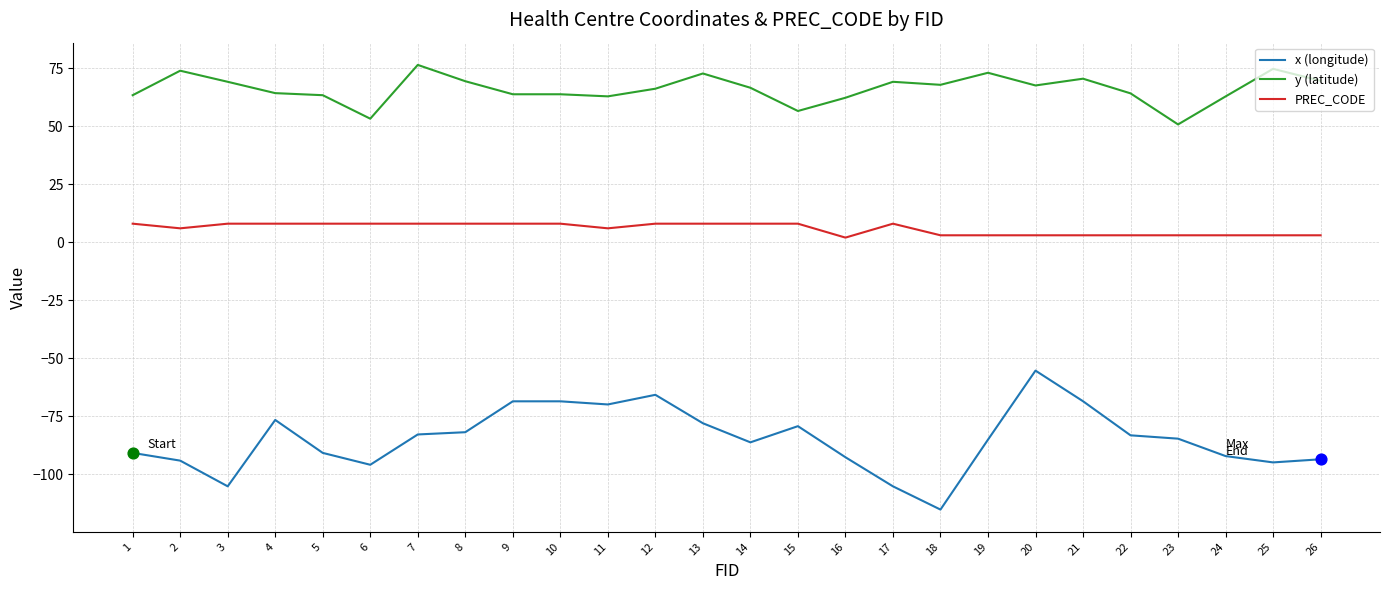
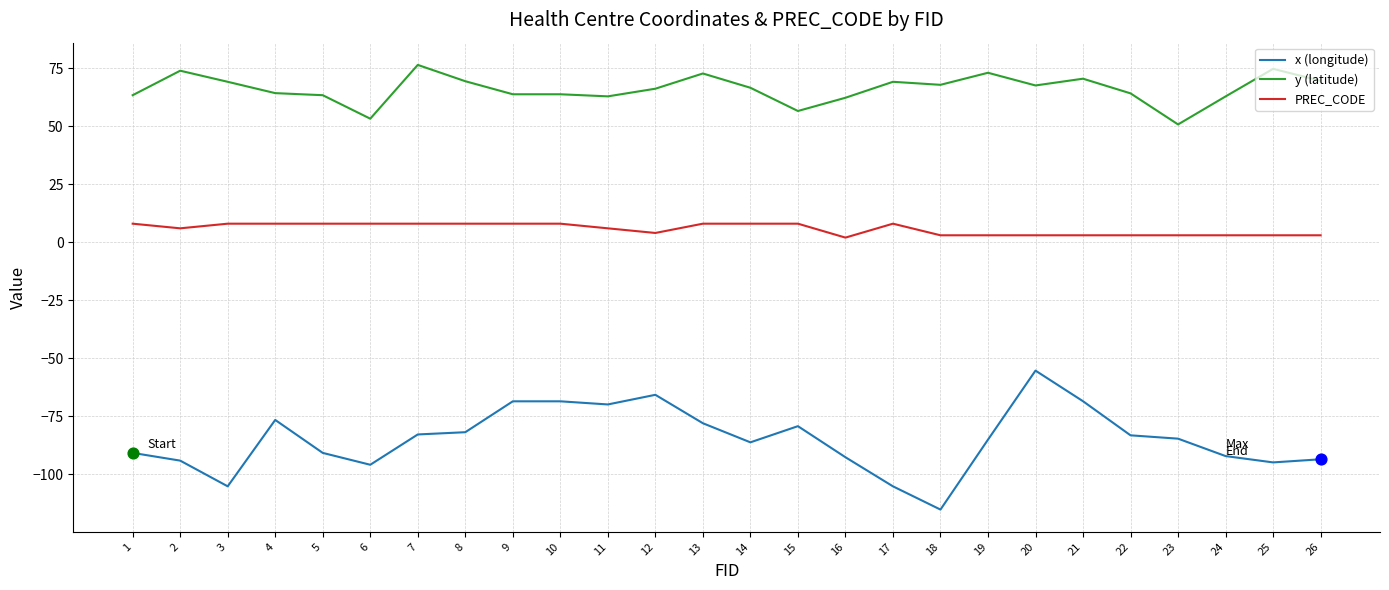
PREC_CODE, 12: 8 -> 4
